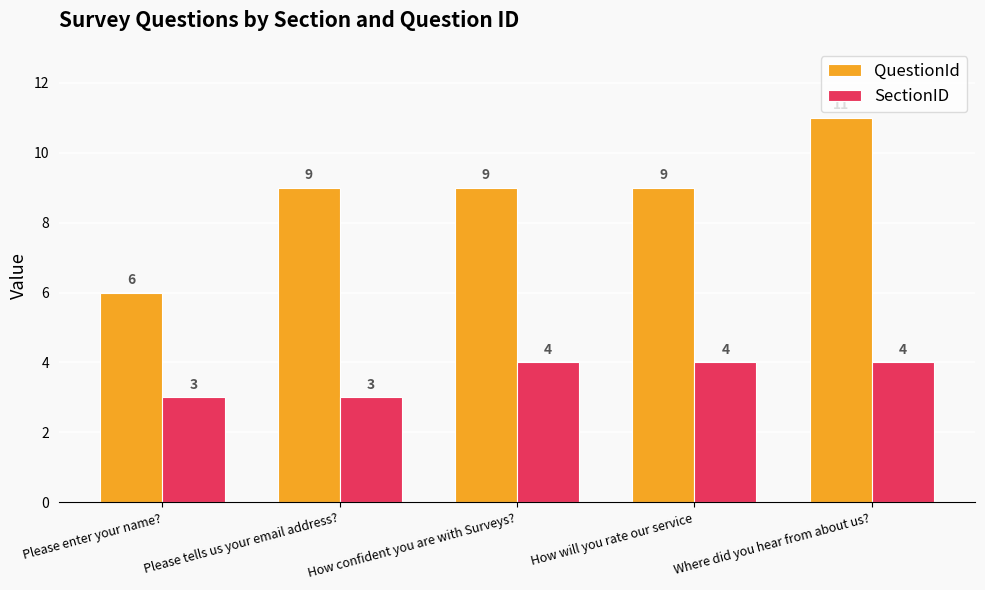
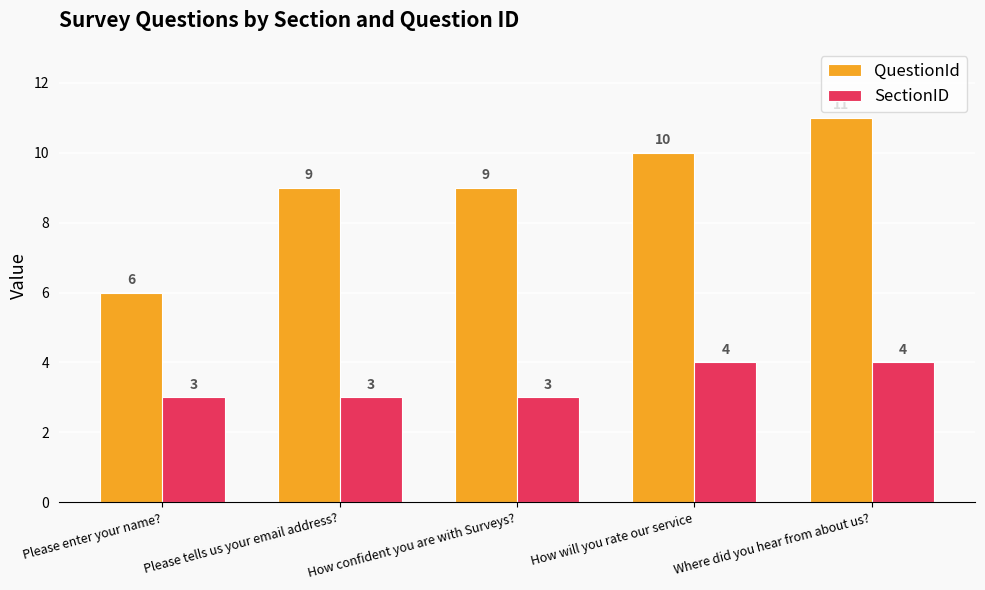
SectionID, How confident you are with Surveys?: 4 -> 3
QuestionId, How will you rate our service: 9 -> 10
